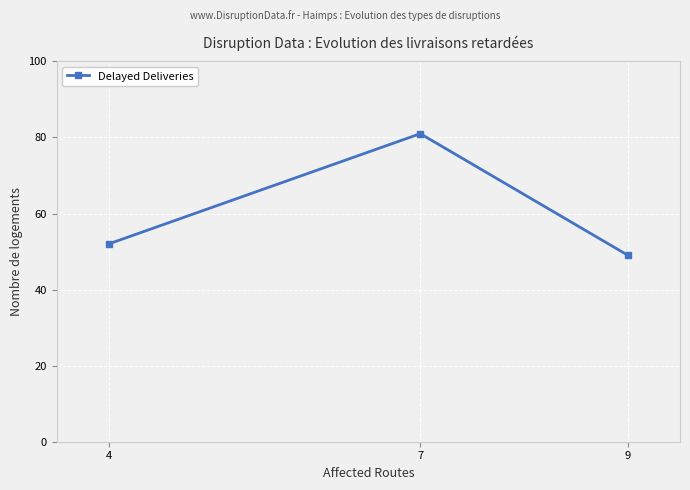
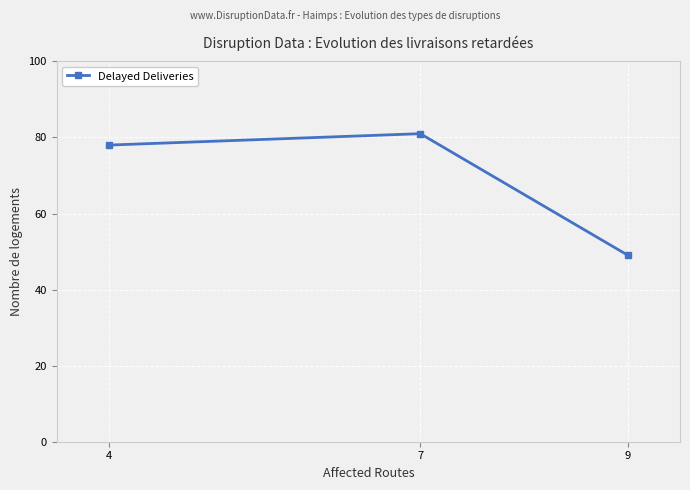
4: 52 -> 78
